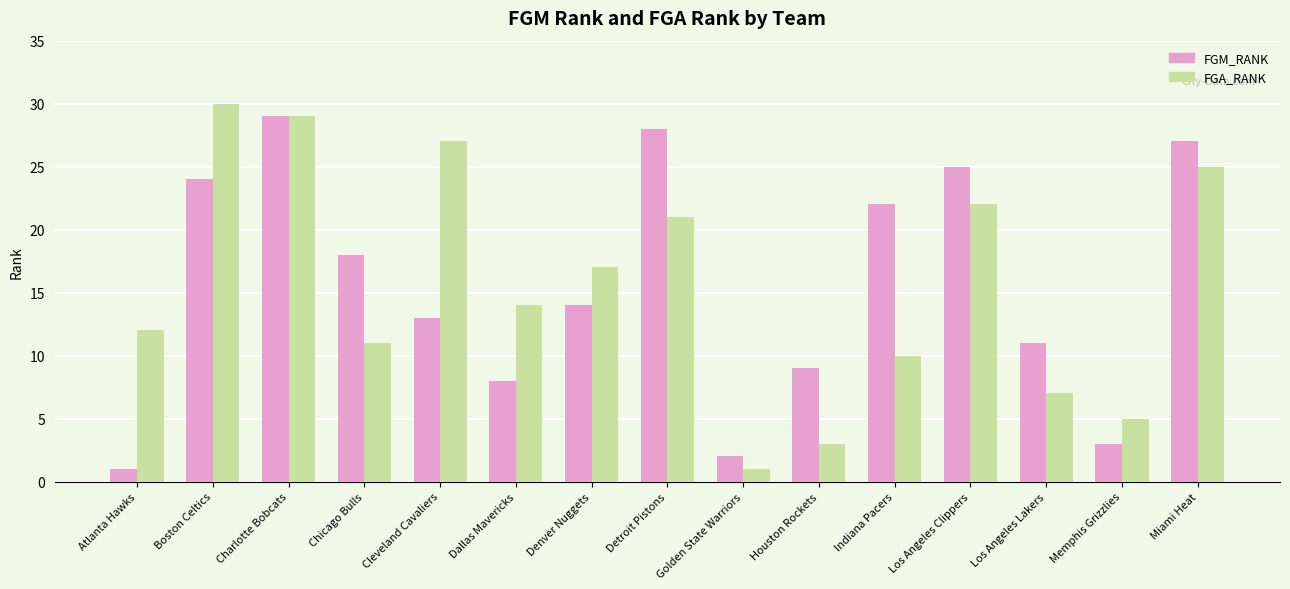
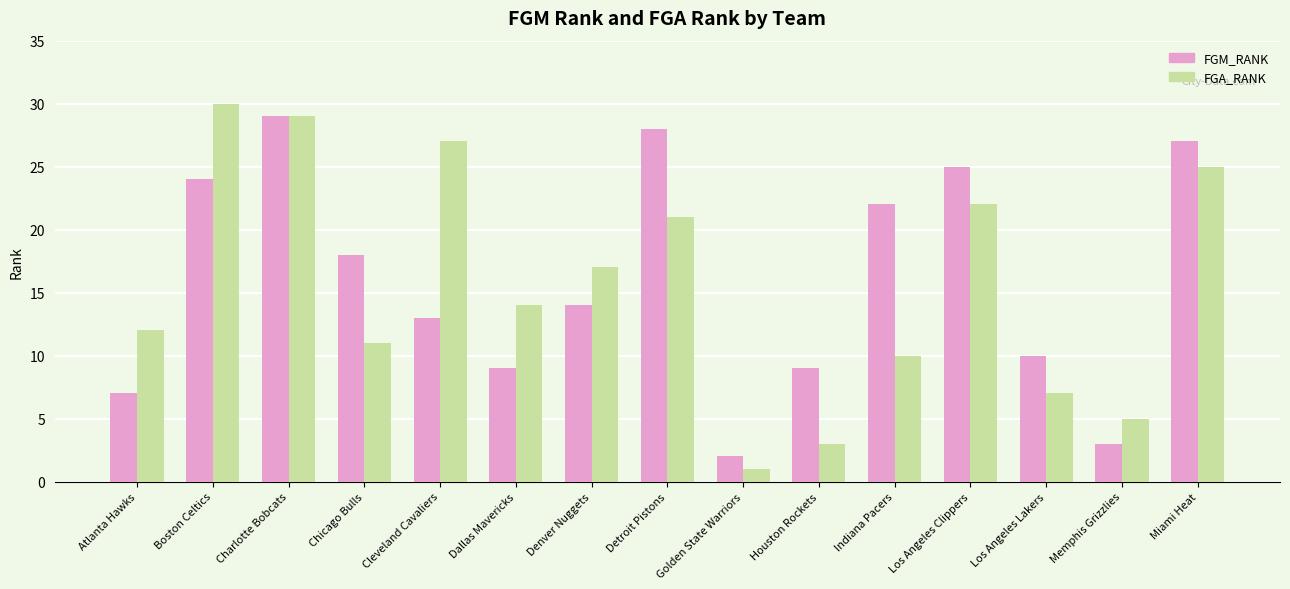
FGM_RANK, Atlanta Hawks: 1 -> 7
FGM_RANK, Dallas Mavericks: 8 -> 9
FGM_RANK, Los Angeles Lakers: 11 -> 10
